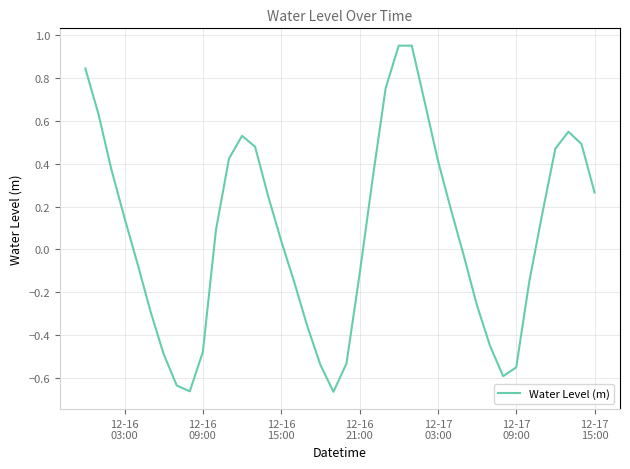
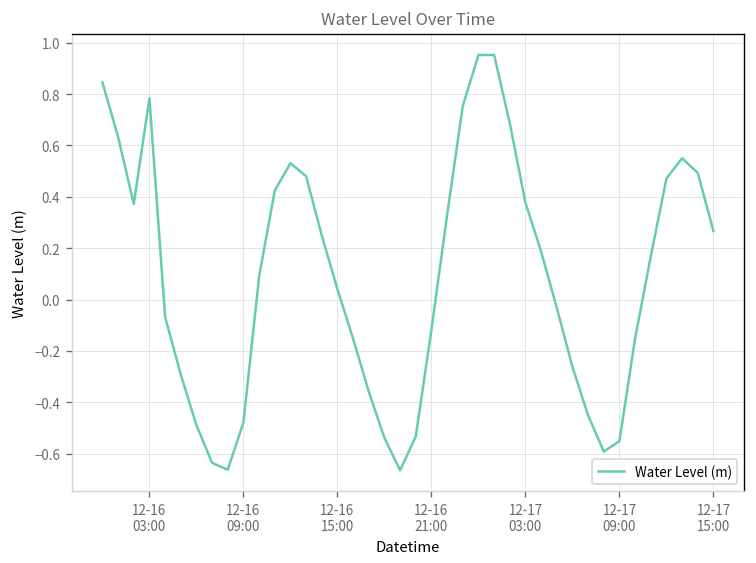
12-16 03:00: 0.15 -> 0.78
12-17 03:00: 0.42 -> 0.38
